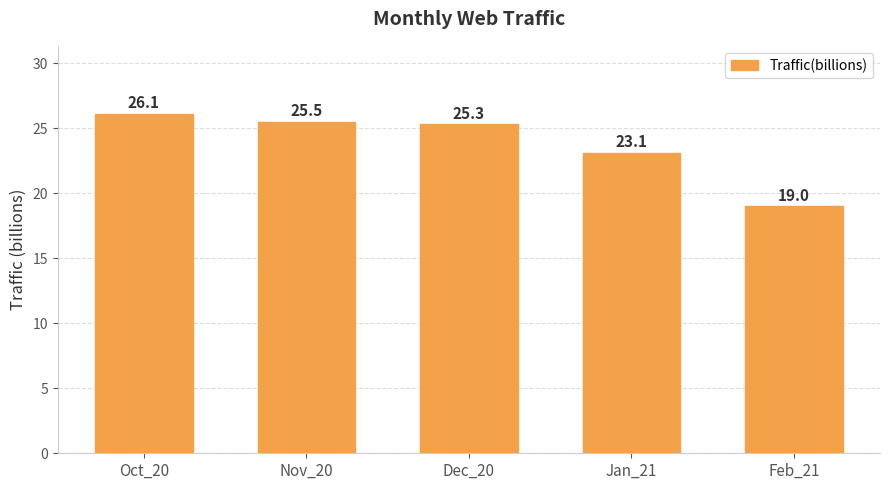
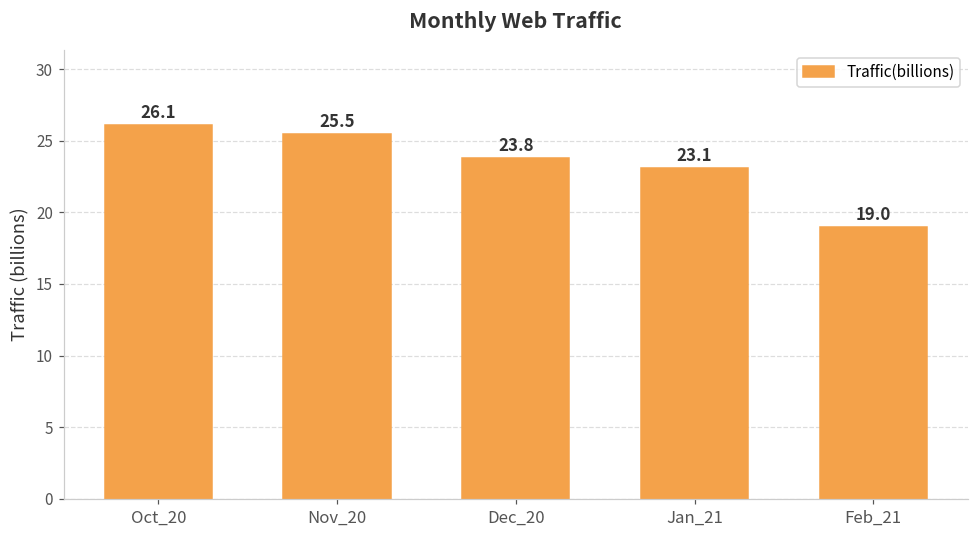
Dec_20: 25.3 -> 23.8
